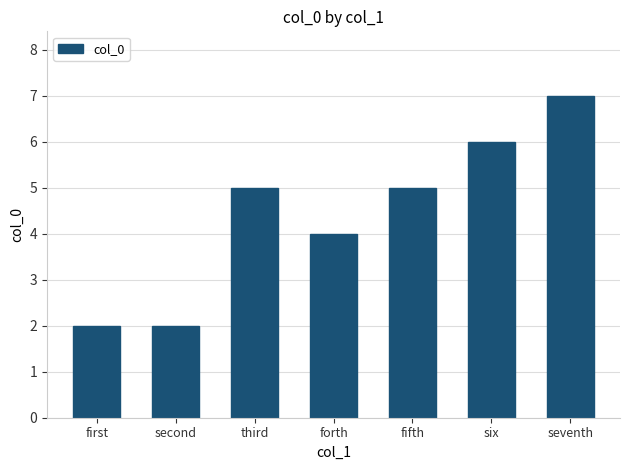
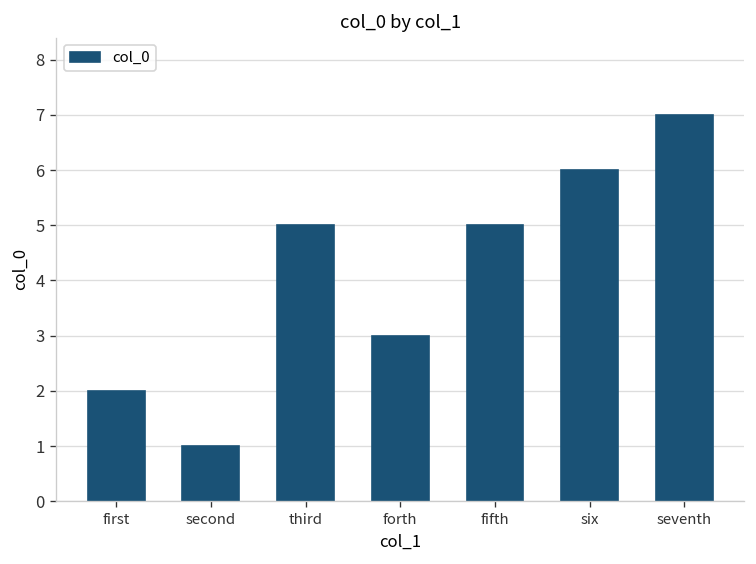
second: 2 -> 1
forth: 4 -> 3
